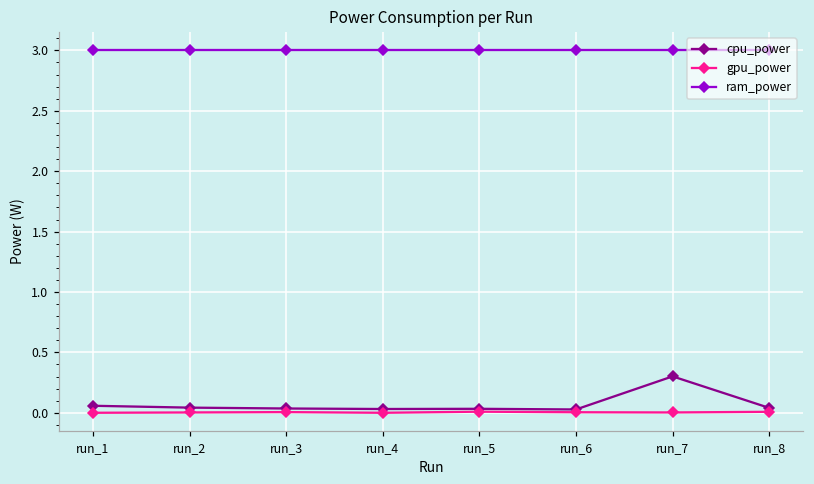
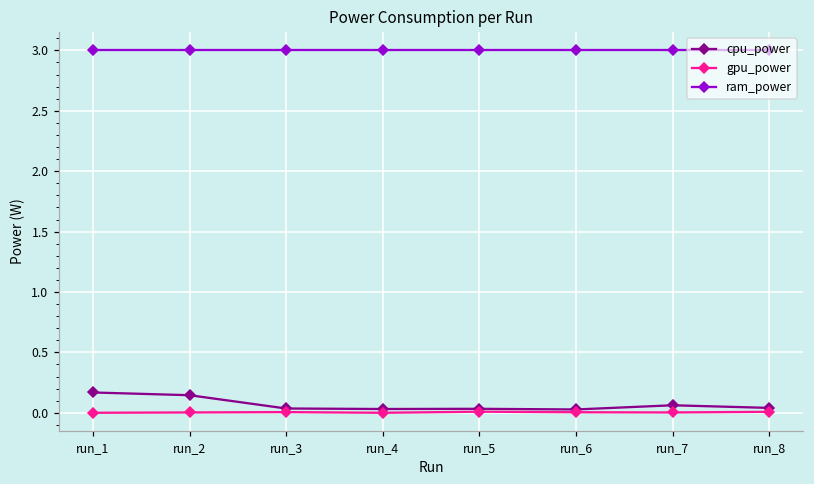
cpu_power, run_1: 0.06 -> 0.17
cpu_power, run_2: 0.04 -> 0.15
cpu_power, run_7: 0.30 -> 0.06
